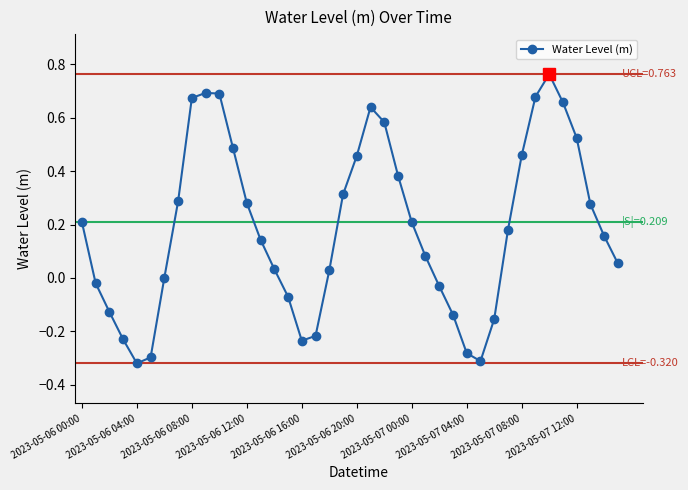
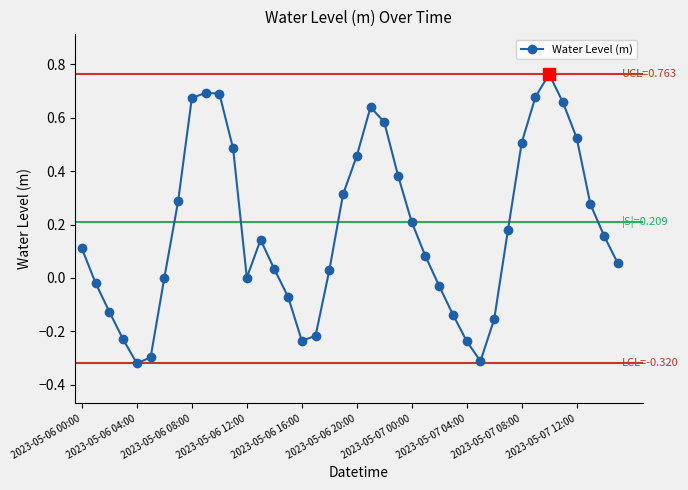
Water Level (m), 2023-05-06 00:00: 0.21 -> 0.11
Water Level (m), 2023-05-06 12:00: 0.28 -> 0.00
Water Level (m), 2023-05-07 04:00: -0.28 -> -0.24
Water Level (m), 2023-05-07 08:00: 0.46 -> 0.51
